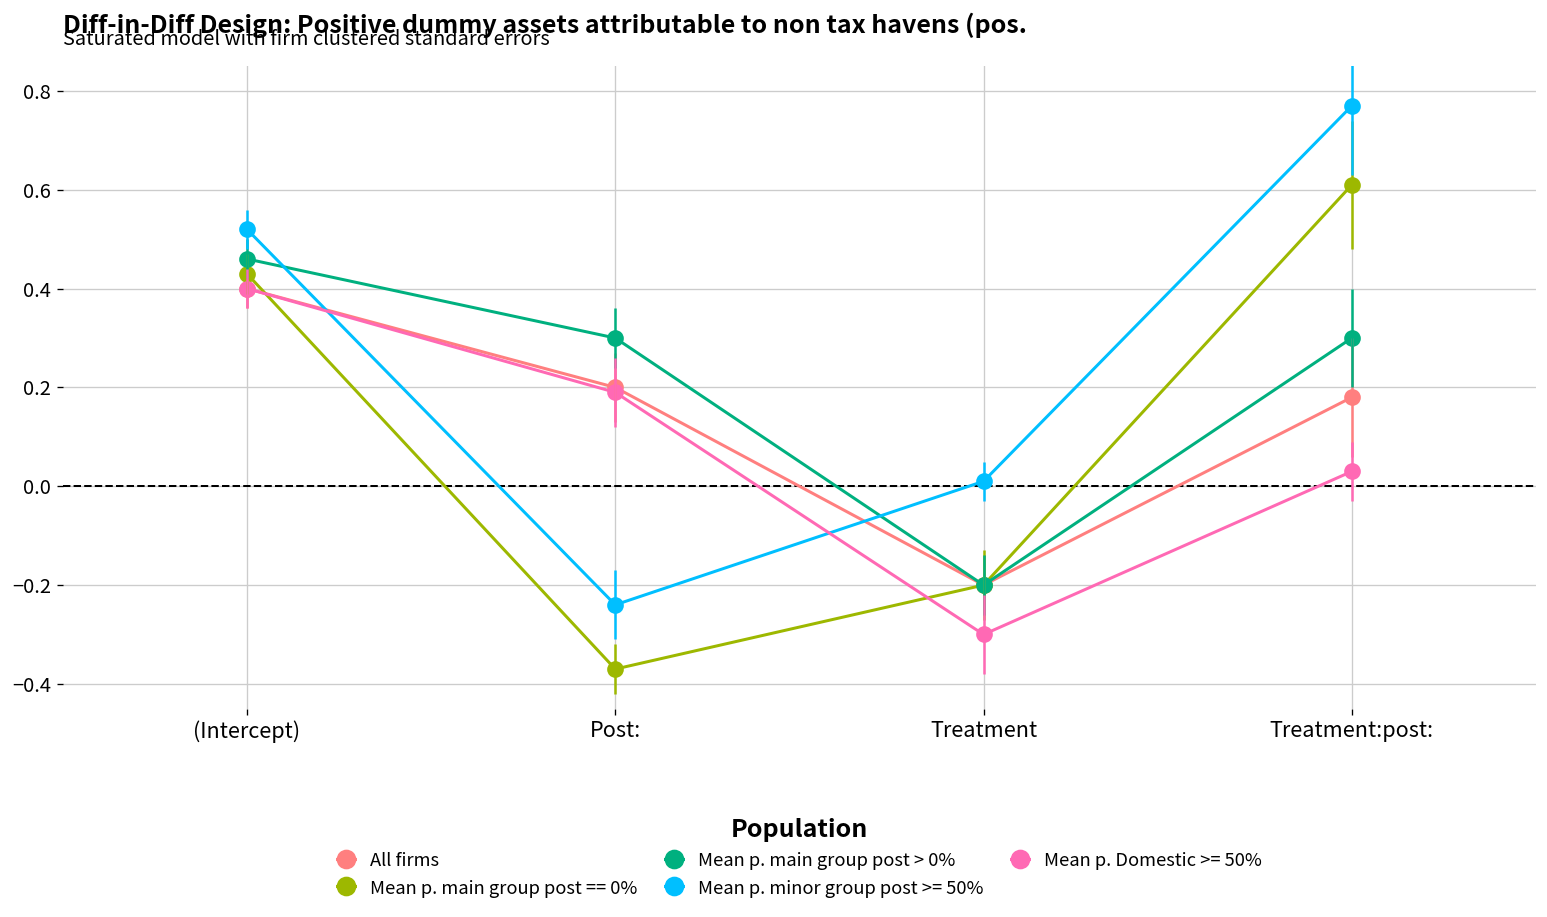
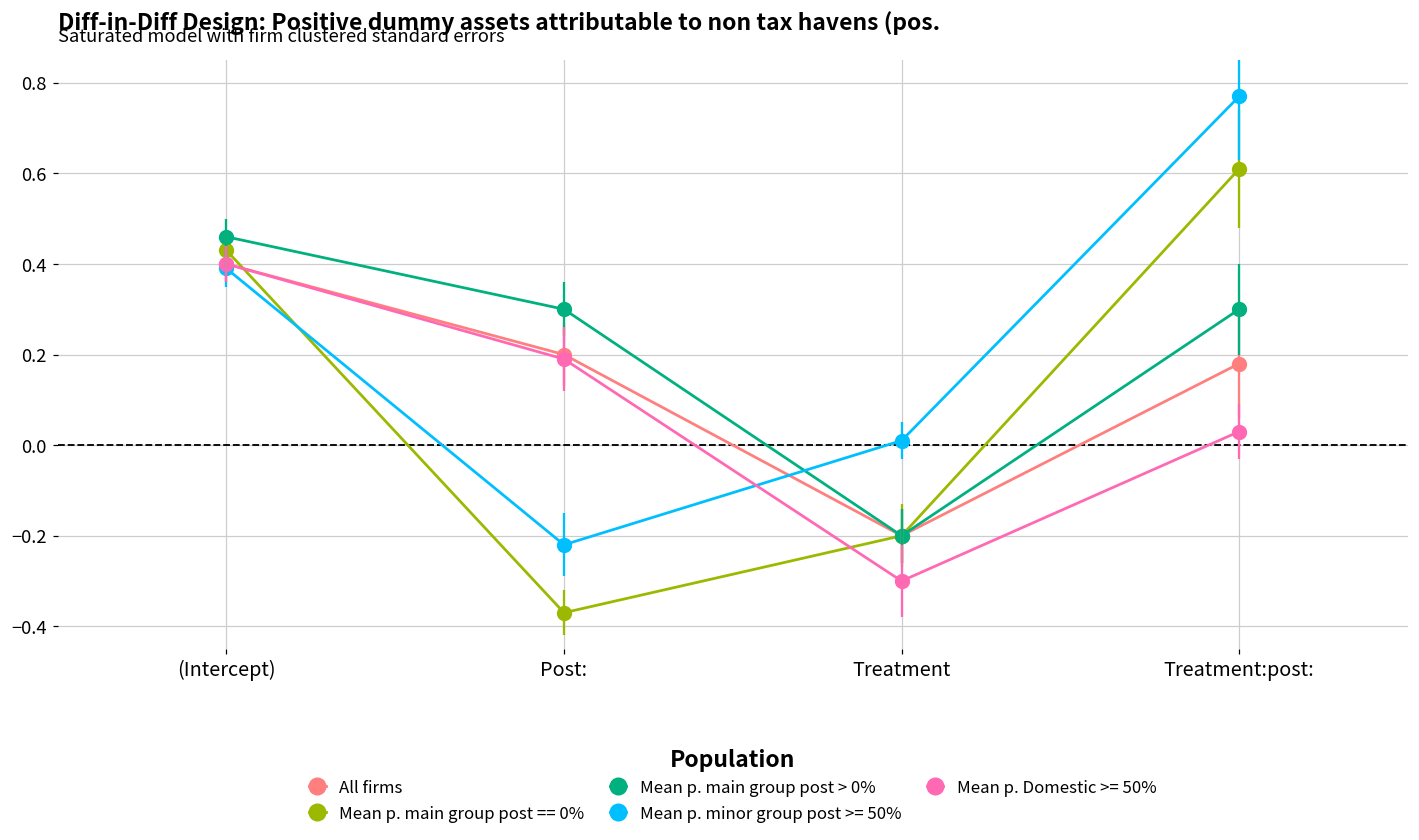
Mean p. minor group post >= 50%, (Intercept): 0.52 -> 0.39
Mean p. minor group post >= 50%, Post:: -0.24 -> -0.22
